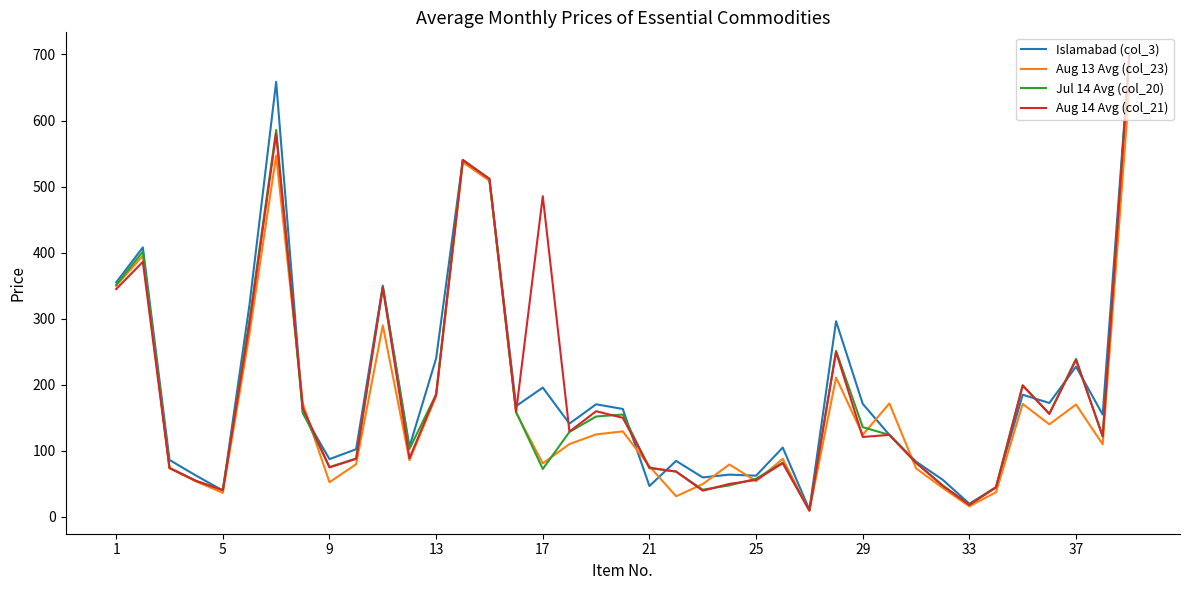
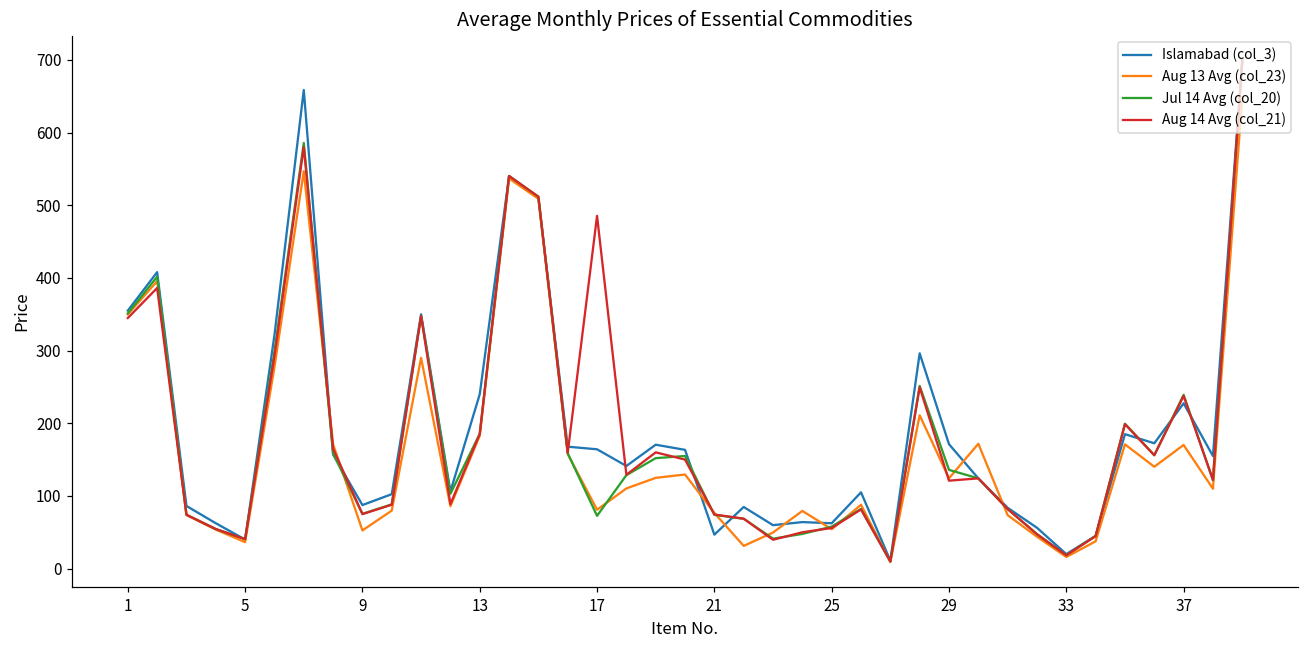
Islamabad (col_3), 17: 200 -> 160
